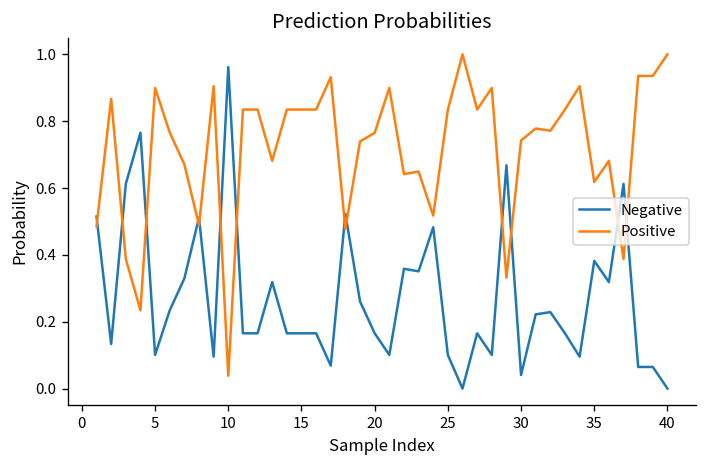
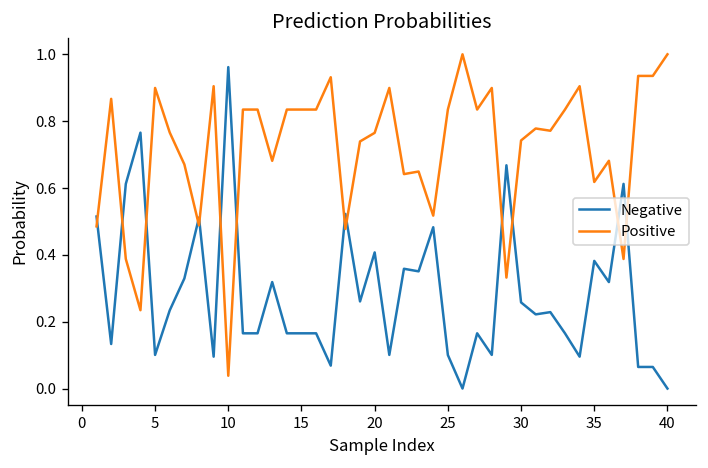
Negative, 20: 0.17 -> 0.41
Negative, 30: 0.04 -> 0.26
